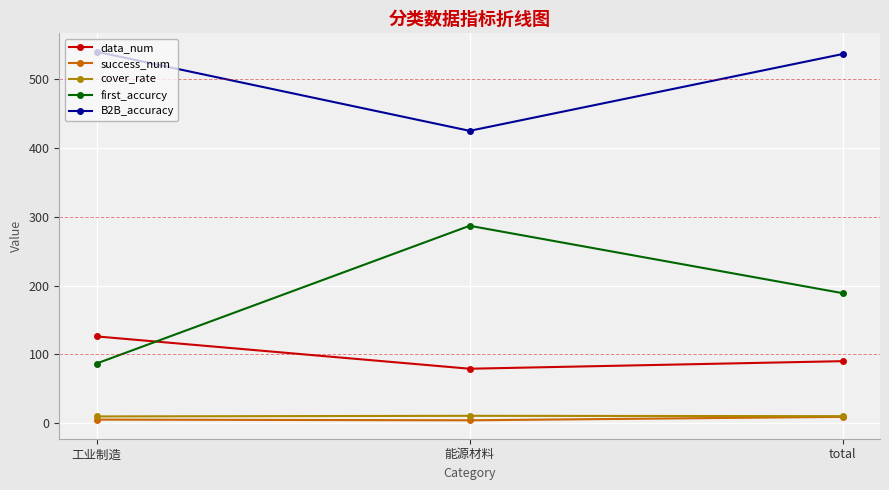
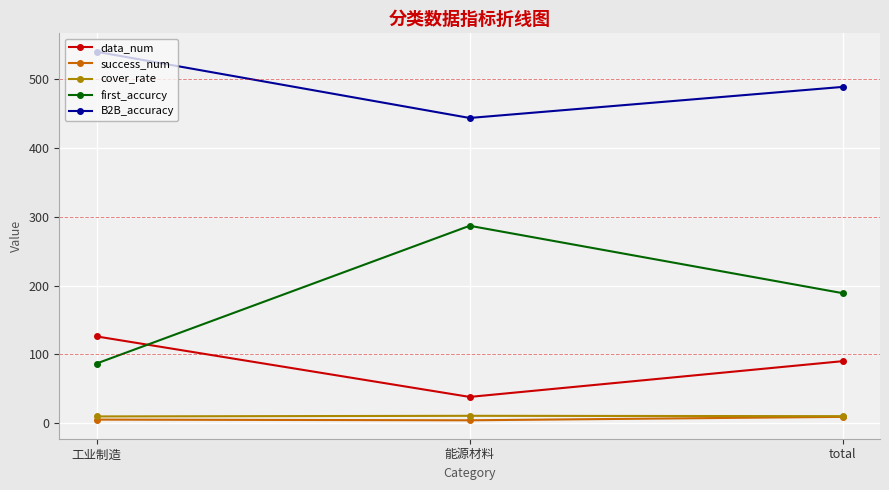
data_num, 能源材料: 80 -> 40
B2B_accuracy, 能源材料: 430 -> 440
B2B_accuracy, total: 540 -> 490
